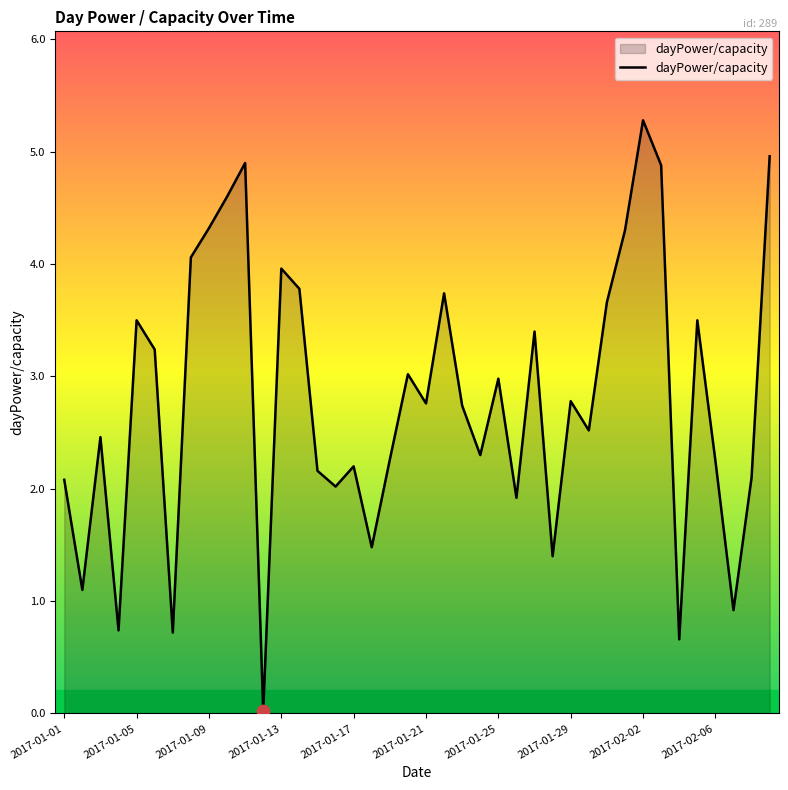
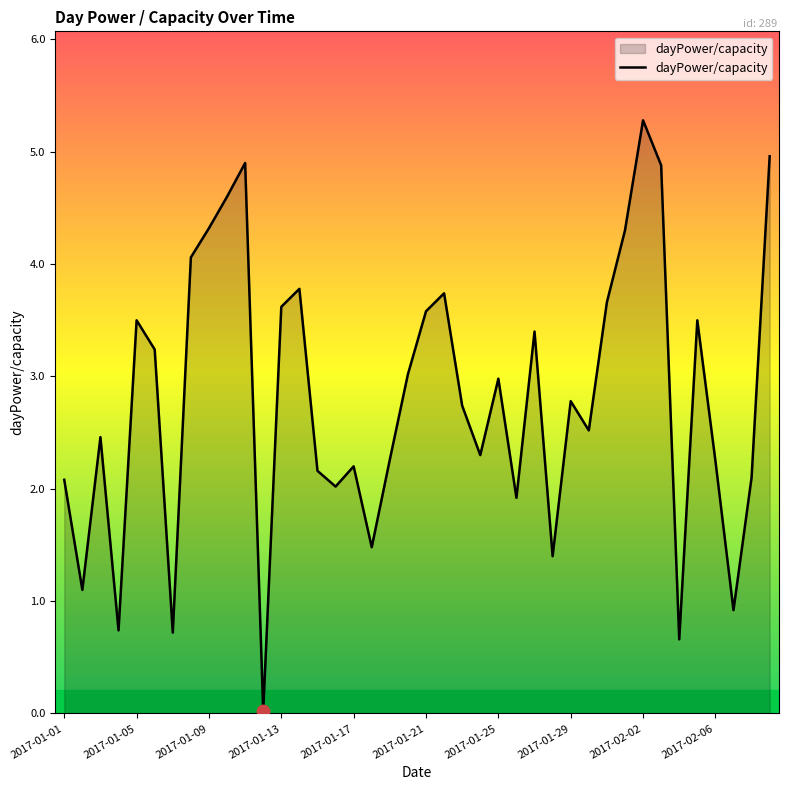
dayPower/capacity, 2017-01-13: 3.96 -> 3.62
dayPower/capacity, 2017-01-21: 2.76 -> 3.58
